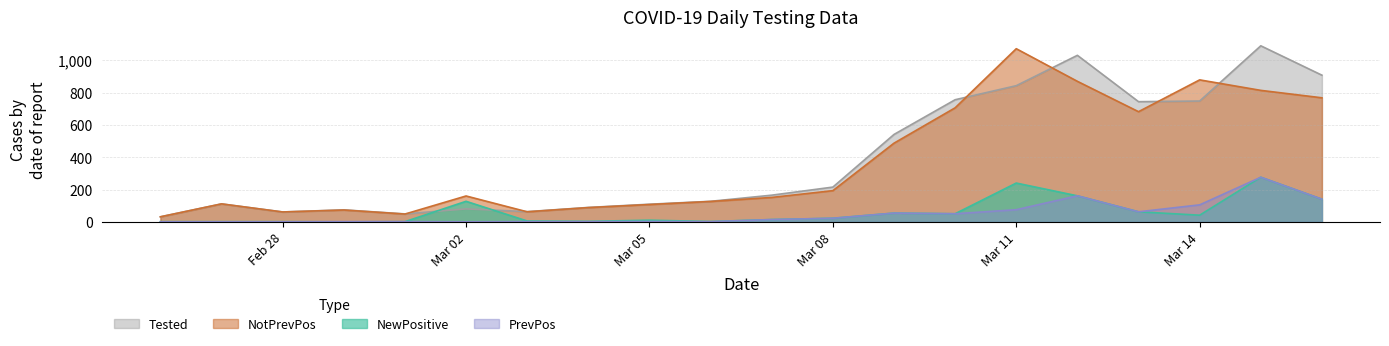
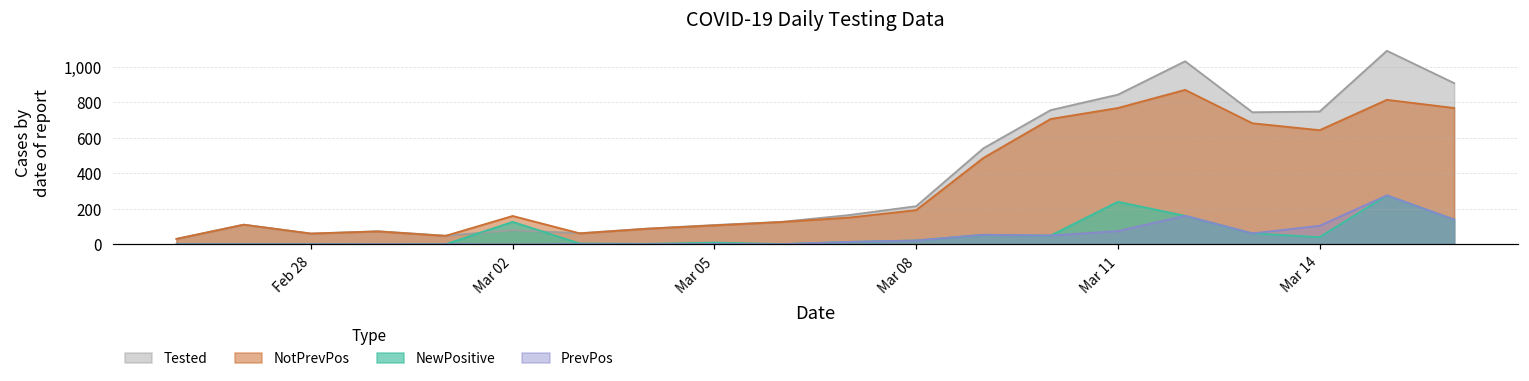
NotPrevPos, Mar 11: 1,070 -> 770
NotPrevPos, Mar 14: 880 -> 640
